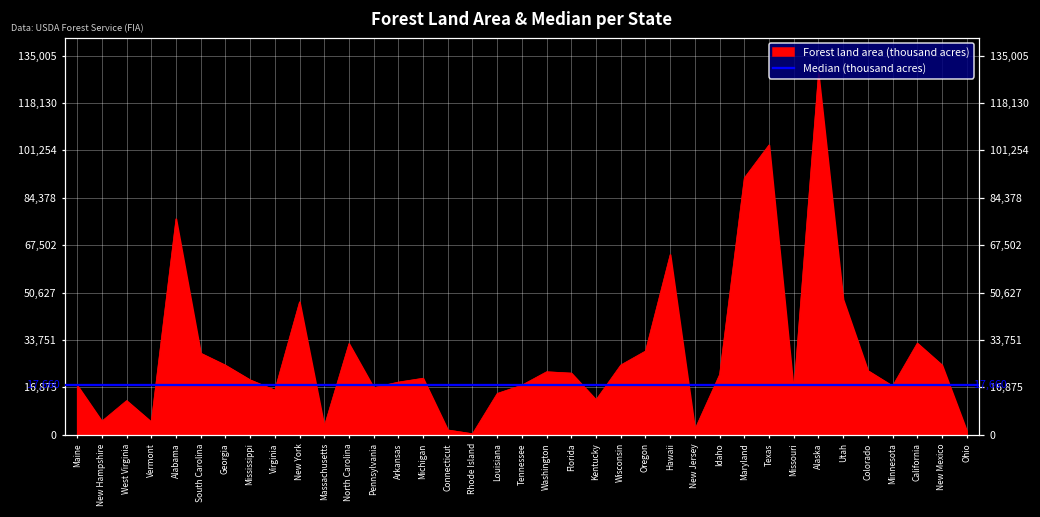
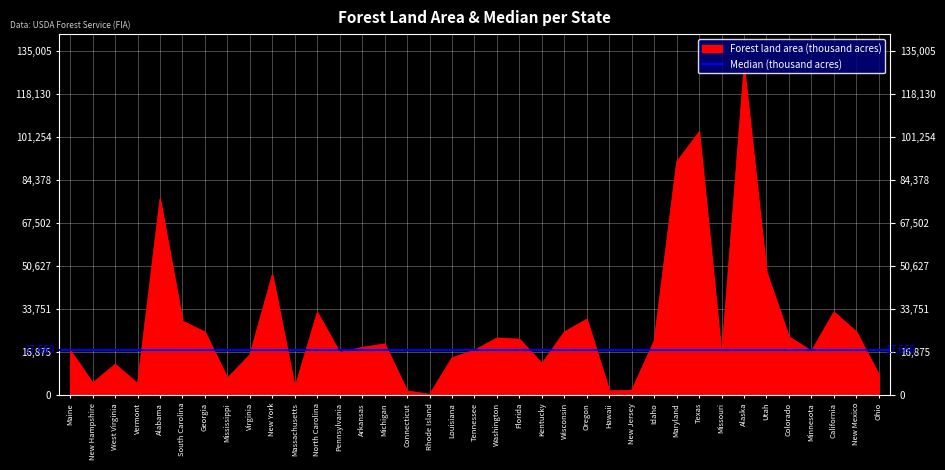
Mississippi: 20,000 -> 7,000
Hawaii: 64,000 -> 2,000
Ohio: 1,000 -> 8,000
